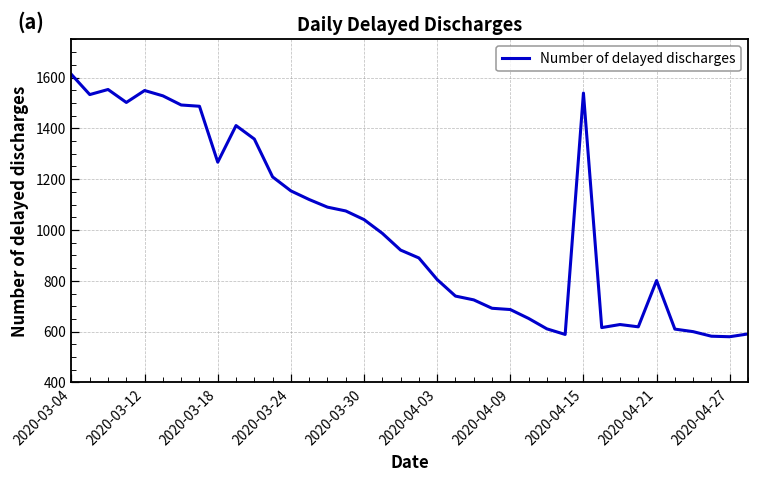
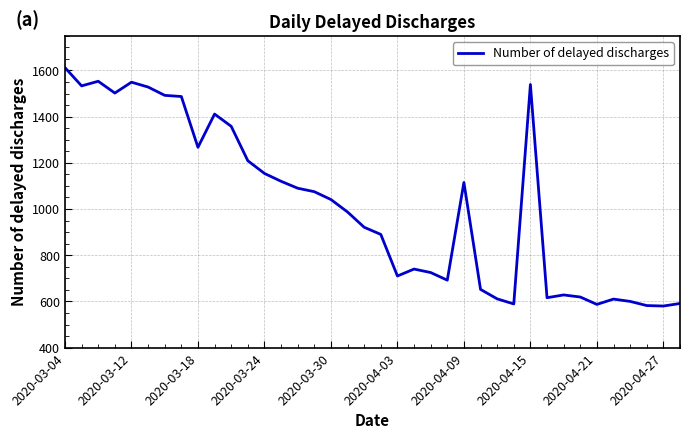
2020-04-03: 810 -> 710
2020-04-09: 690 -> 1120
2020-04-21: 800 -> 590
